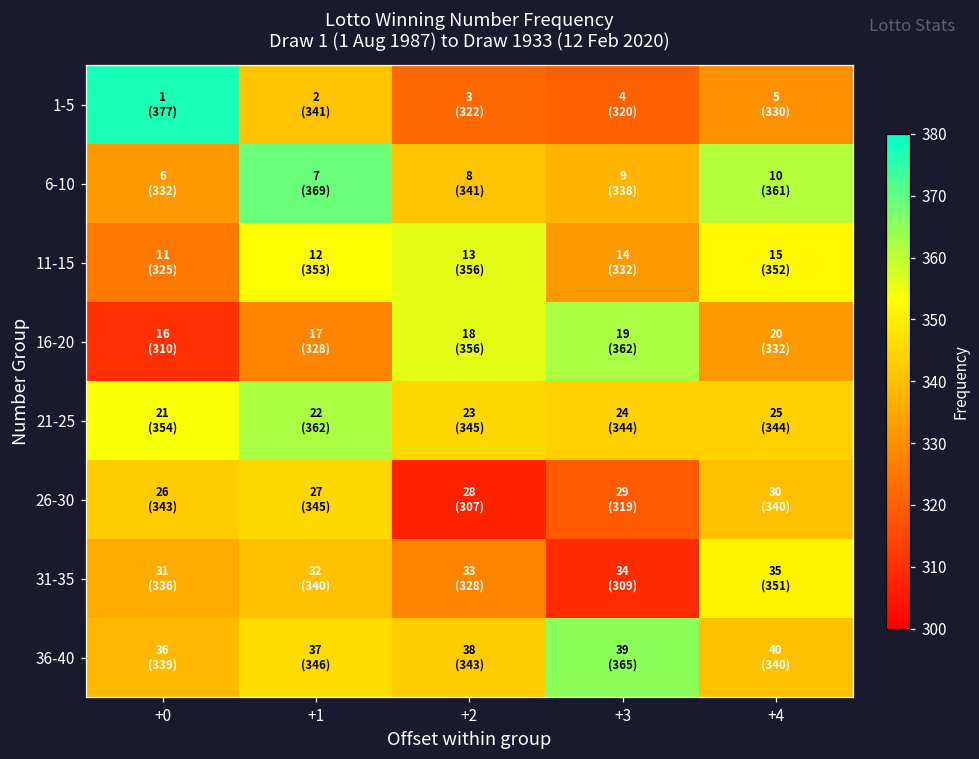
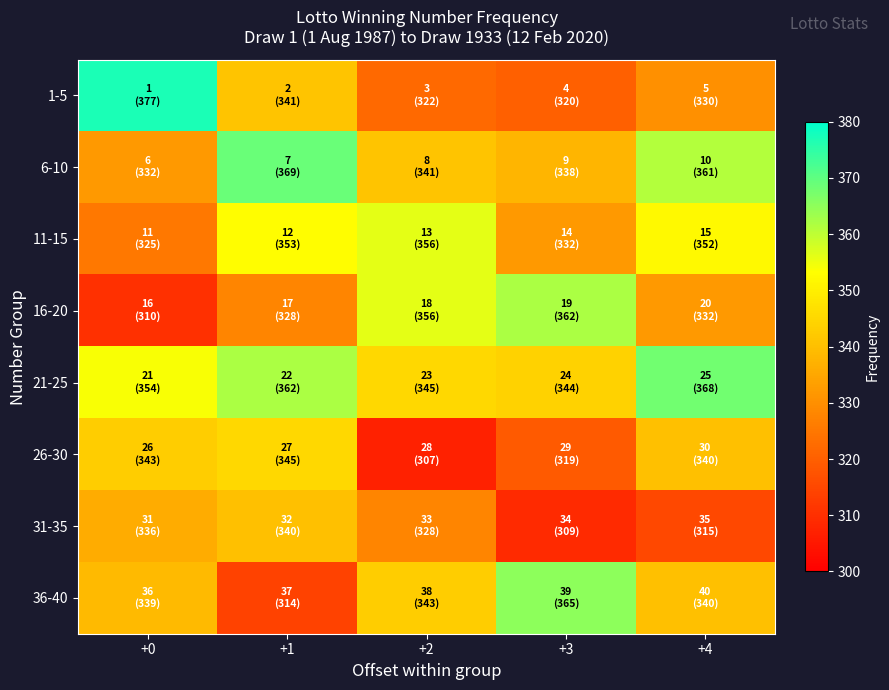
21-25, +4: (344) -> (368)
31-35, +4: (351) -> (315)
36-40, +1: (346) -> (314)
